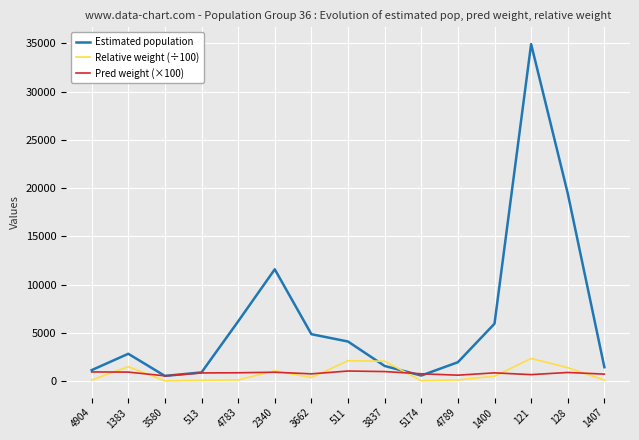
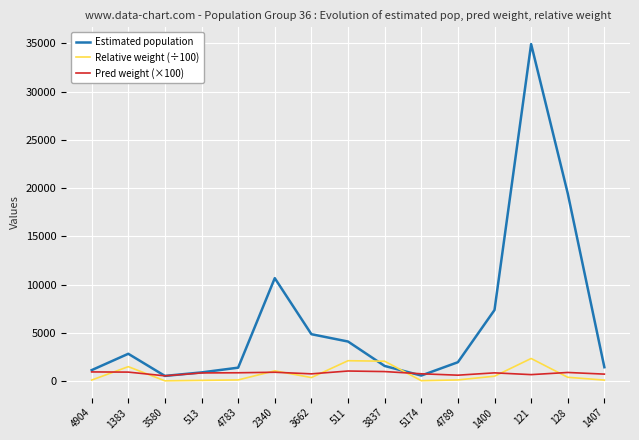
Estimated population, 4783: 6000 -> 1000
Estimated population, 2340: 12000 -> 11000
Estimated population, 1400: 6000 -> 7000
Relative weight (÷100), 128: 1000 -> 0
